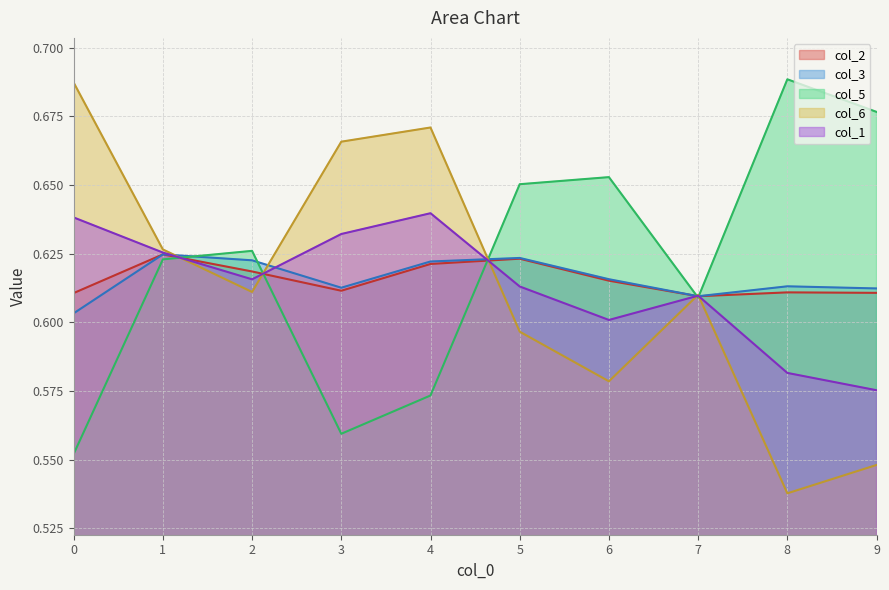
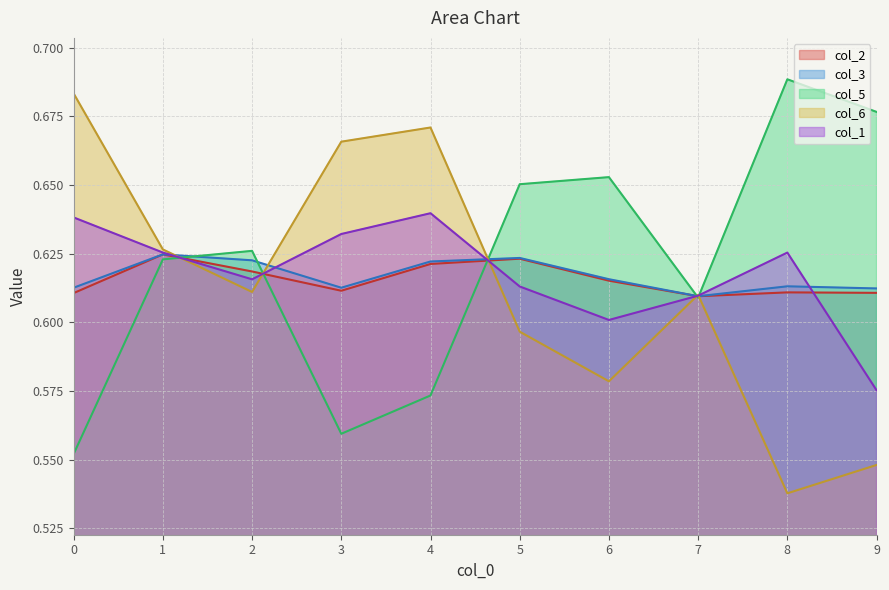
col_3, 0: 0.603 -> 0.613
col_6, 0: 0.687 -> 0.683
col_1, 8: 0.582 -> 0.625
